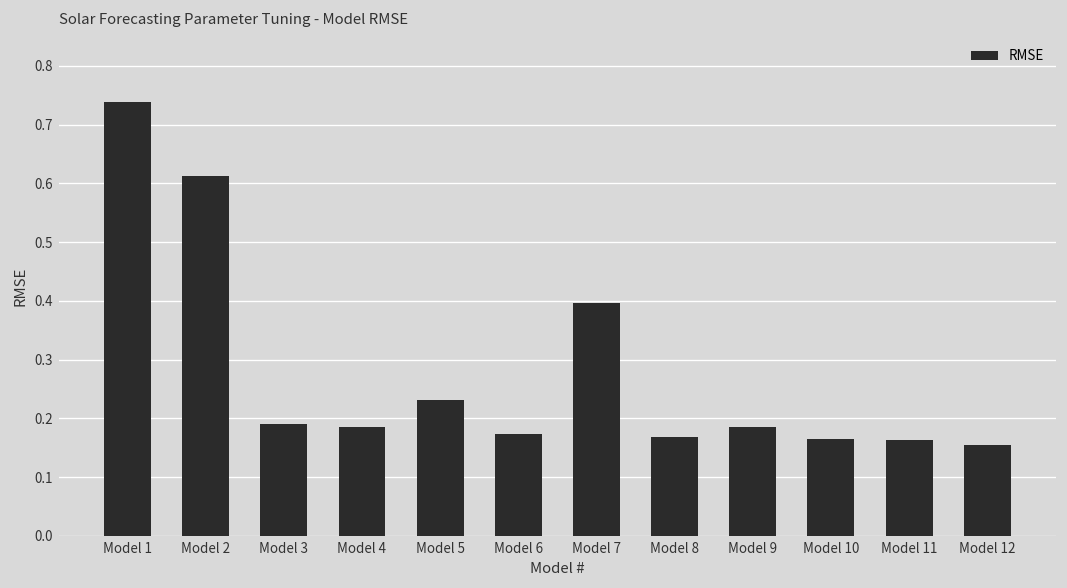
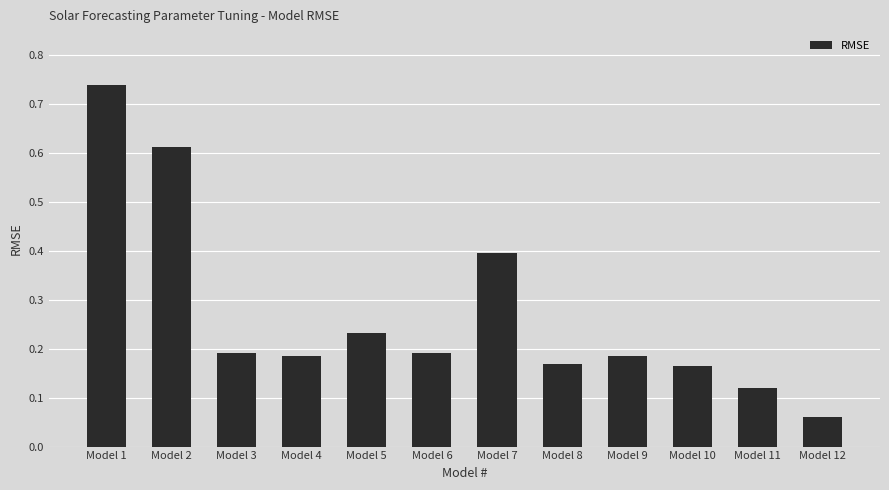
Model 6: 0.17 -> 0.19
Model 11: 0.16 -> 0.12
Model 12: 0.15 -> 0.06
